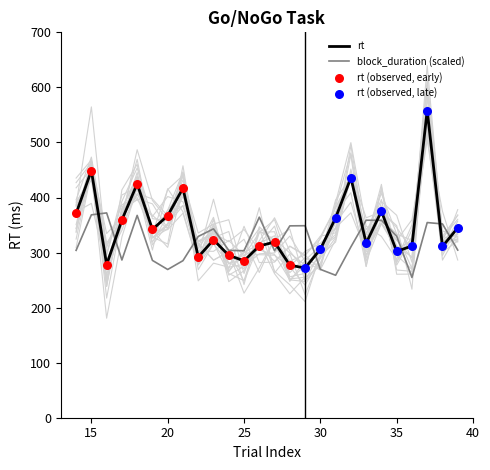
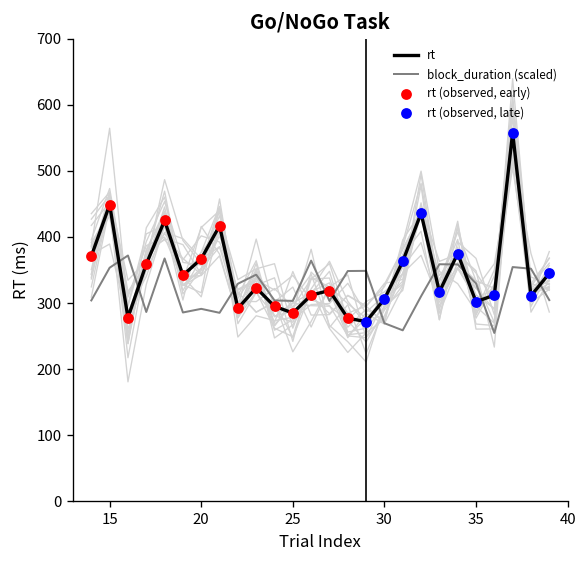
block_duration (scaled), 15: 370 -> 350
block_duration (scaled), 20: 270 -> 290
